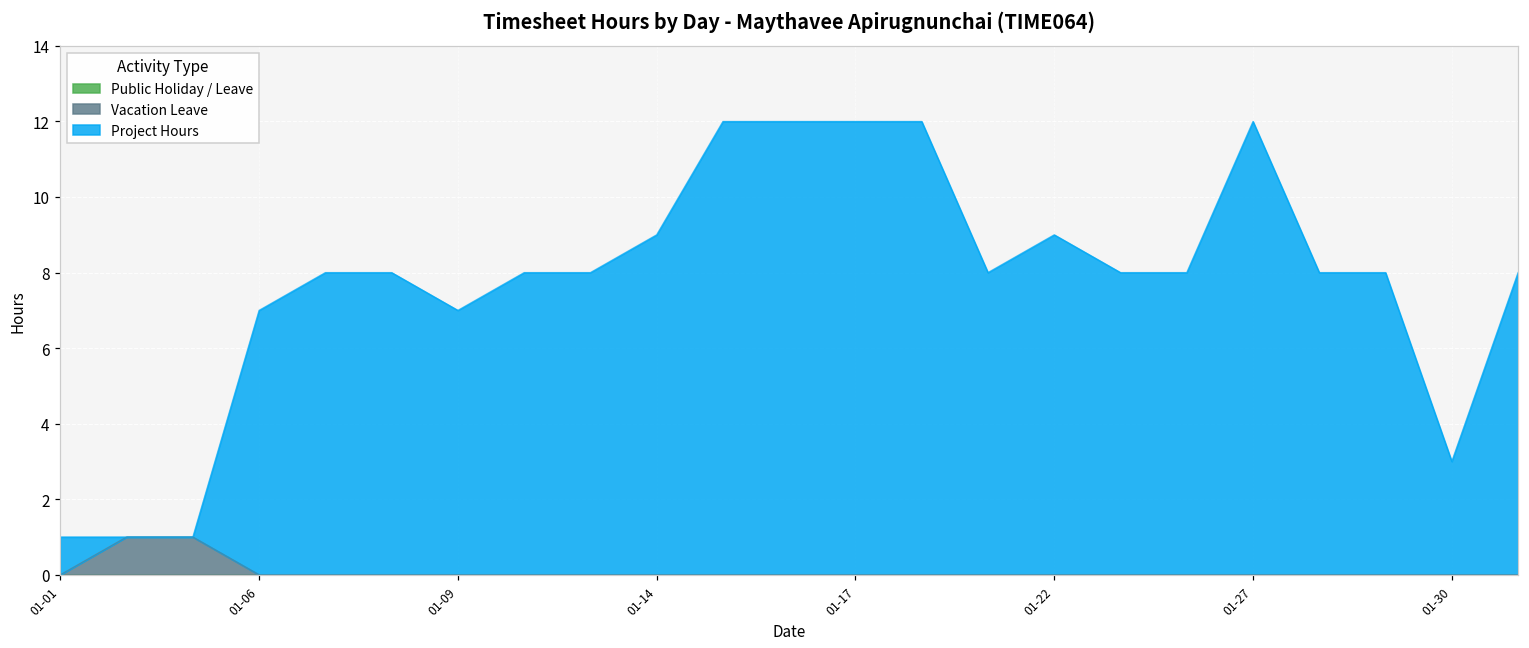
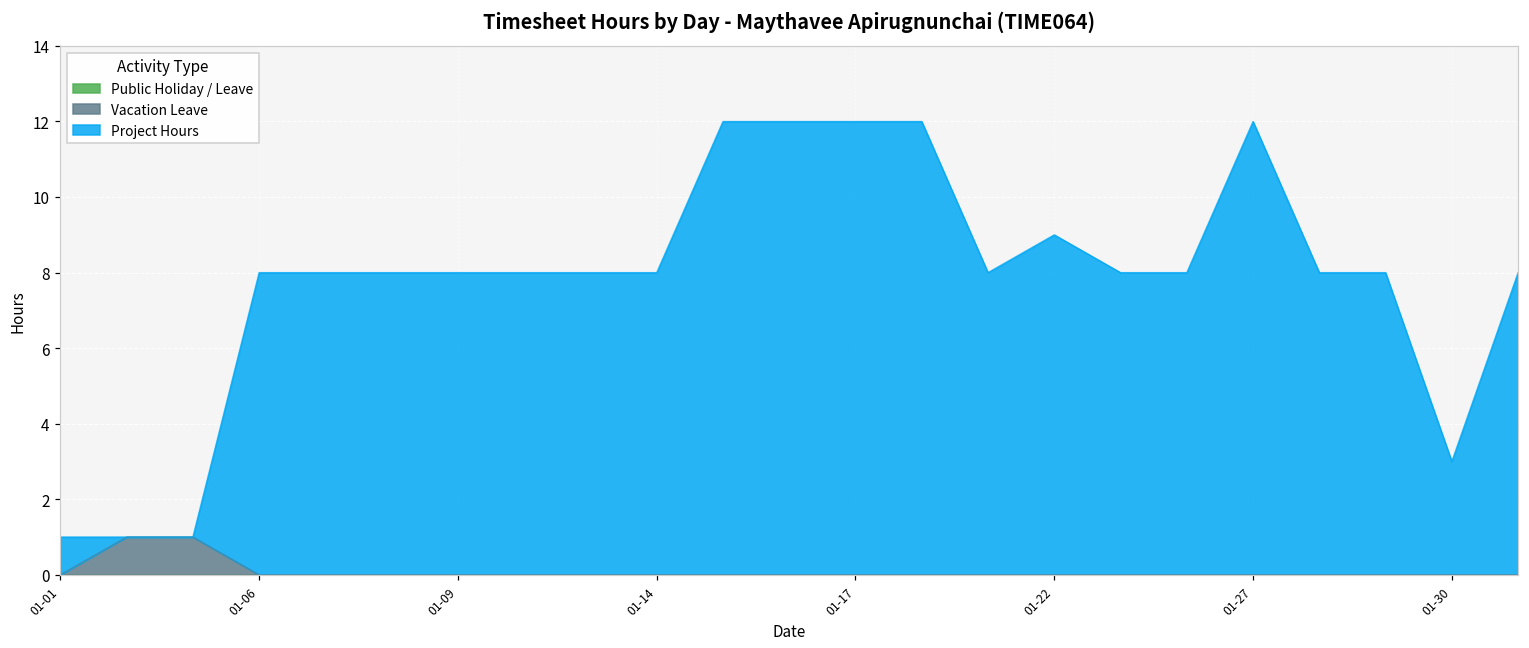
Project Hours, 01-06: 7 -> 8
Project Hours, 01-09: 7 -> 8
Project Hours, 01-14: 9 -> 8
